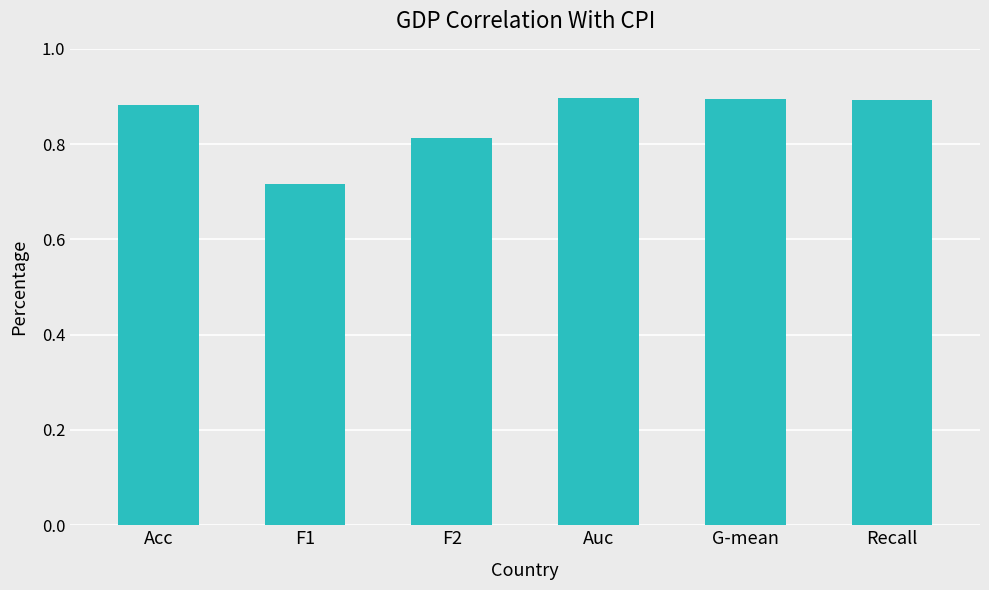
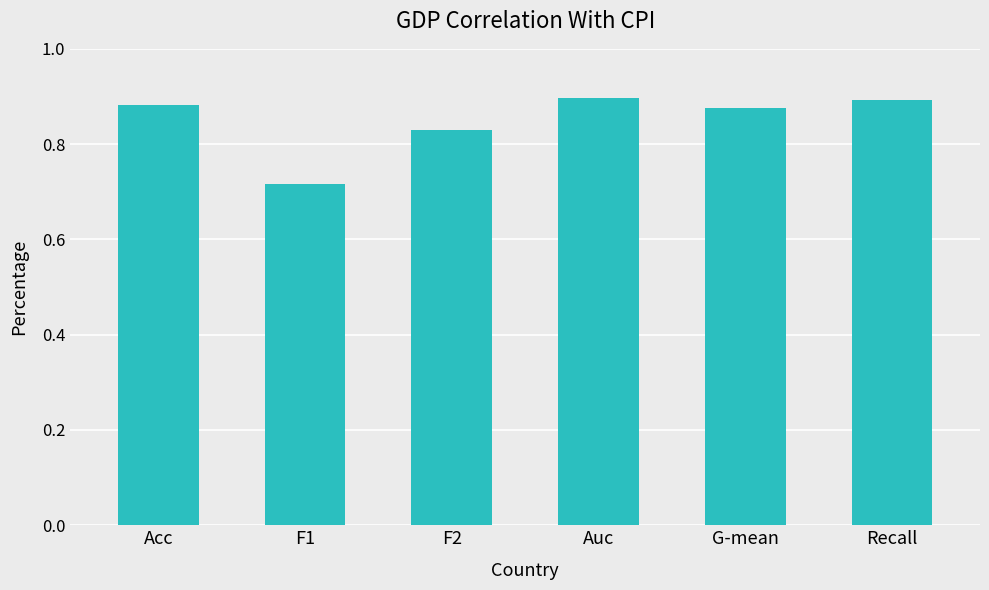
F2: 0.81 -> 0.83
G-mean: 0.89 -> 0.88
